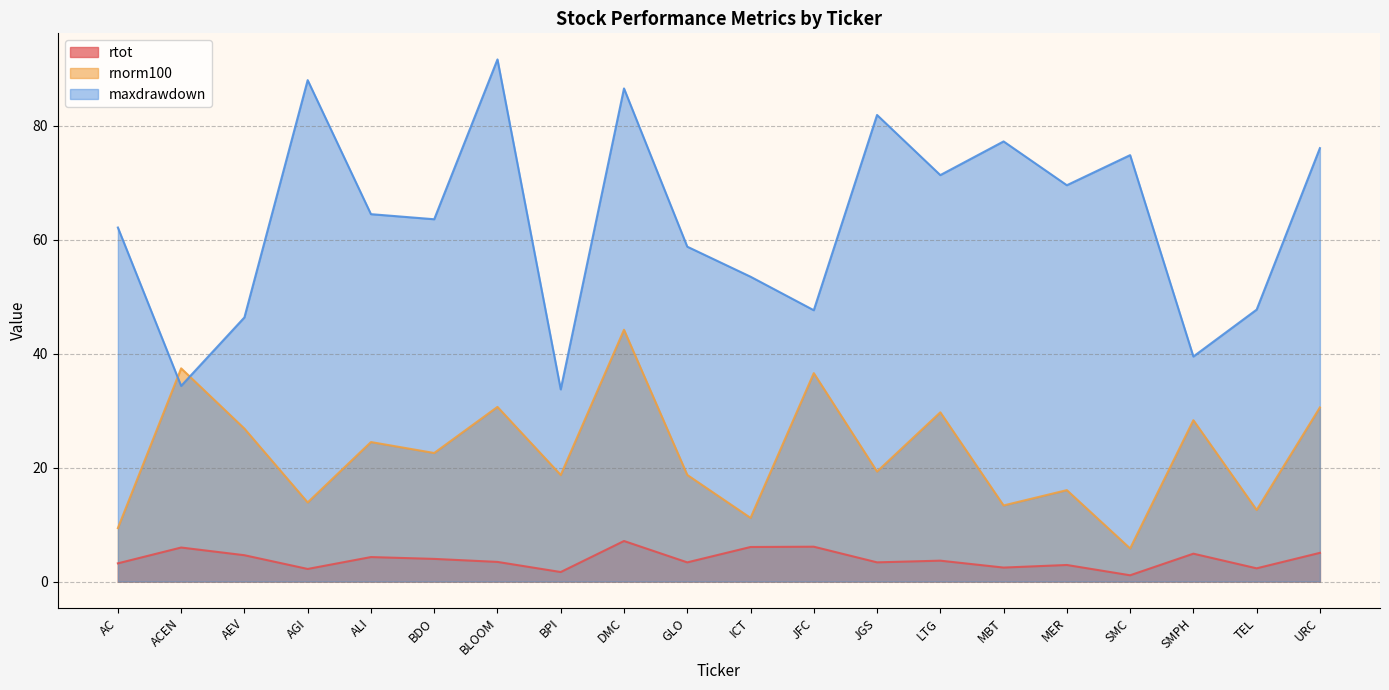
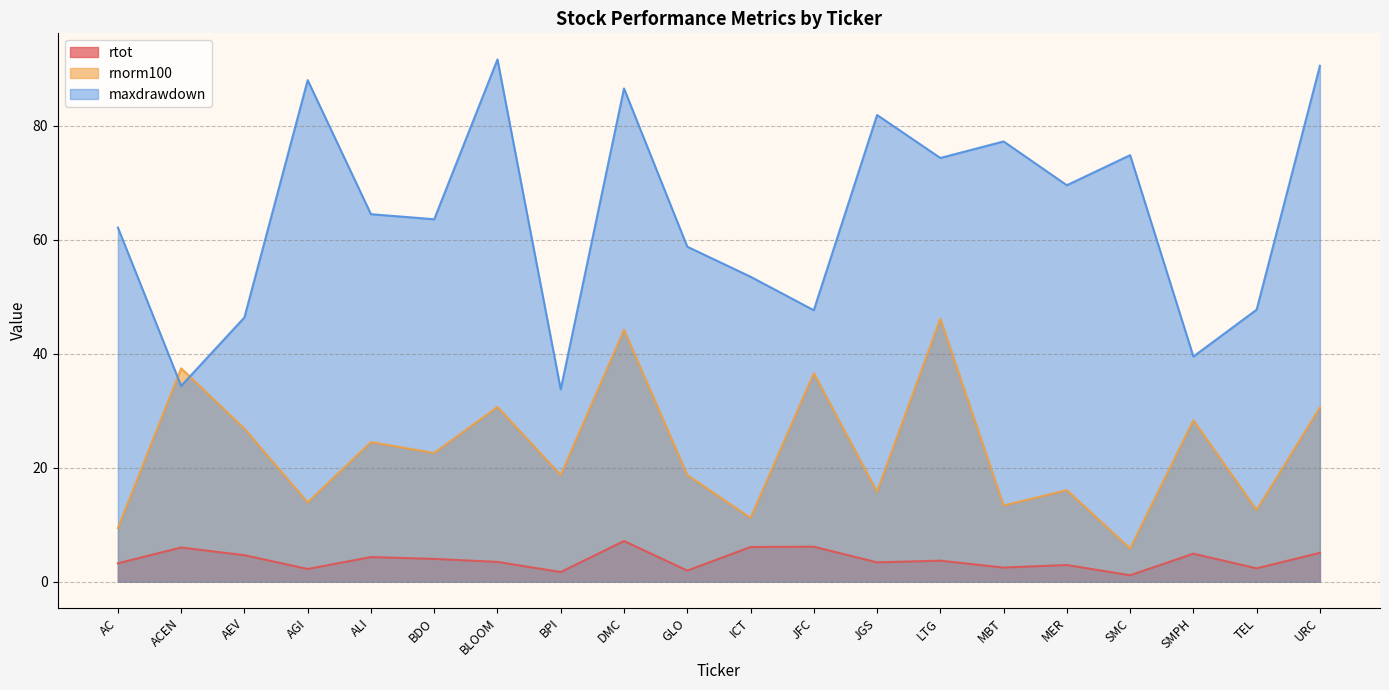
rtot, GLO: 3 -> 2
rnorm100, JGS: 19 -> 16
rnorm100, LTG: 30 -> 46
maxdrawdown, LTG: 71 -> 74
maxdrawdown, URC: 76 -> 90
